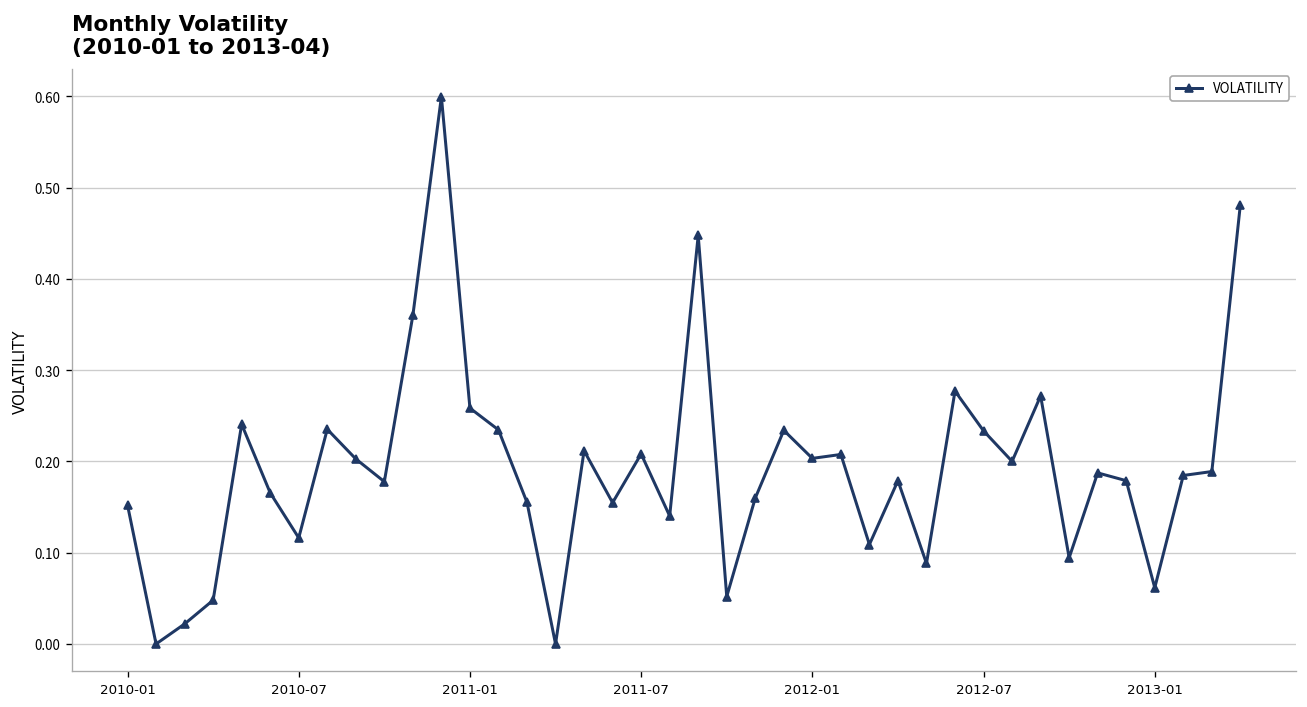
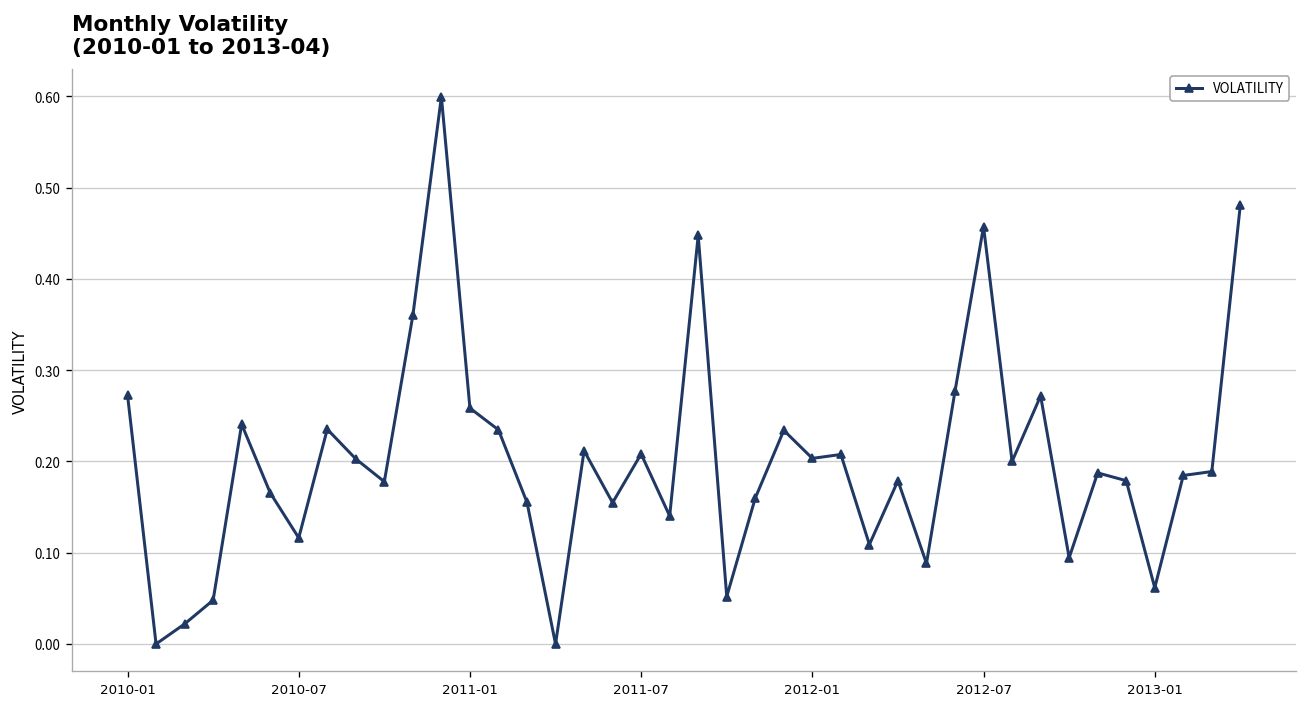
2010-01: 0.15 -> 0.27
2012-07: 0.23 -> 0.46
